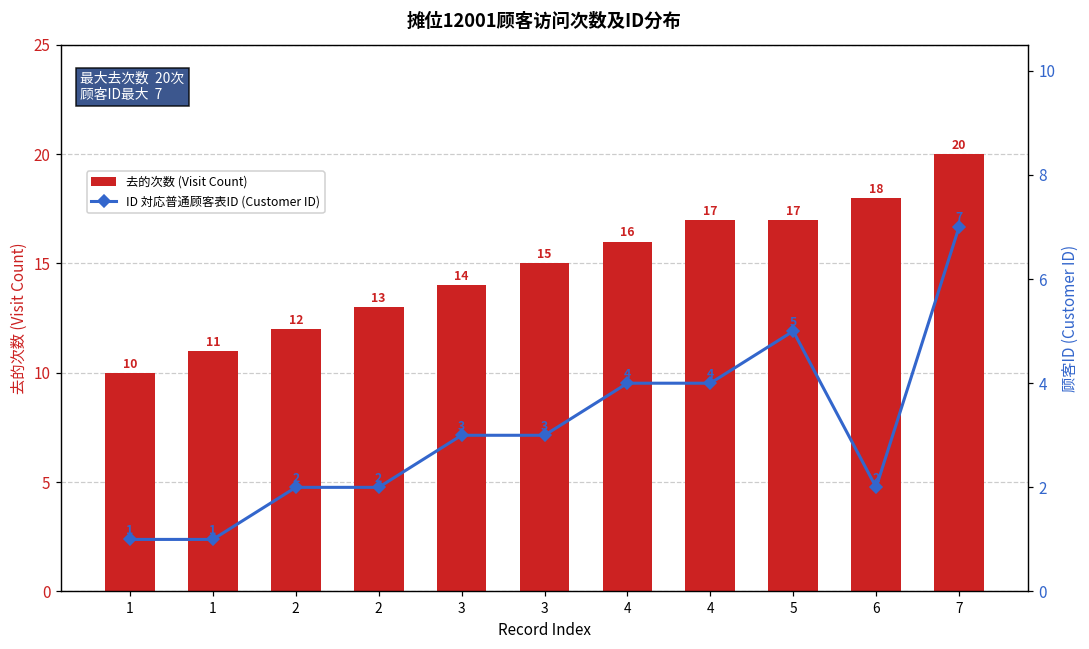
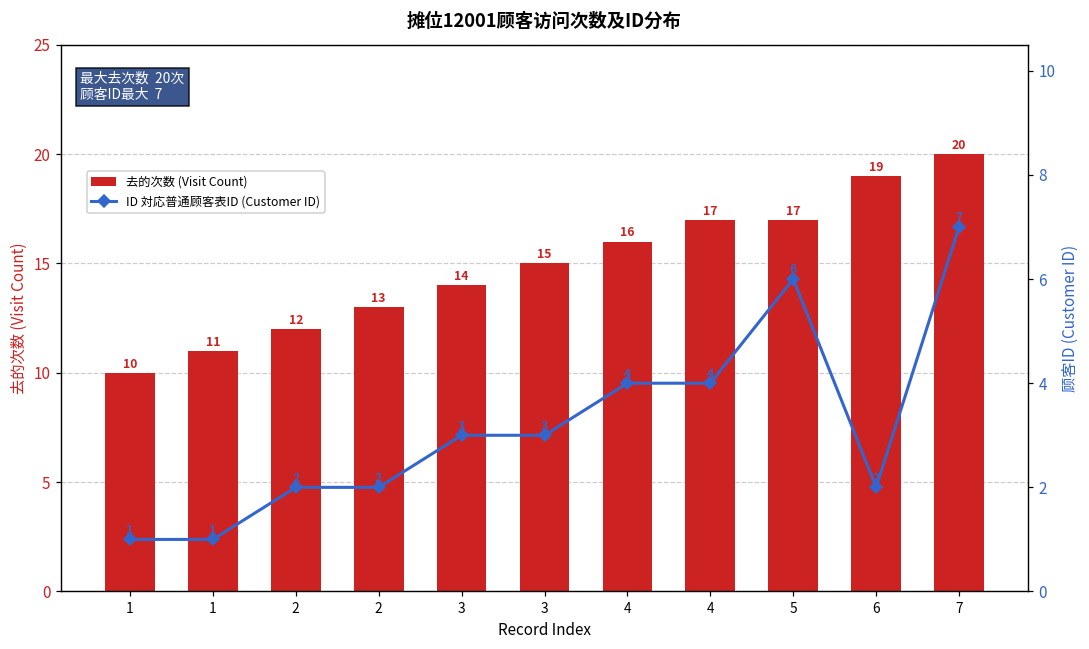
去的次数 (Visit Count), 6: 18 -> 19
ID 対応普通顾客表ID (Customer ID), 5: 5 -> 6
